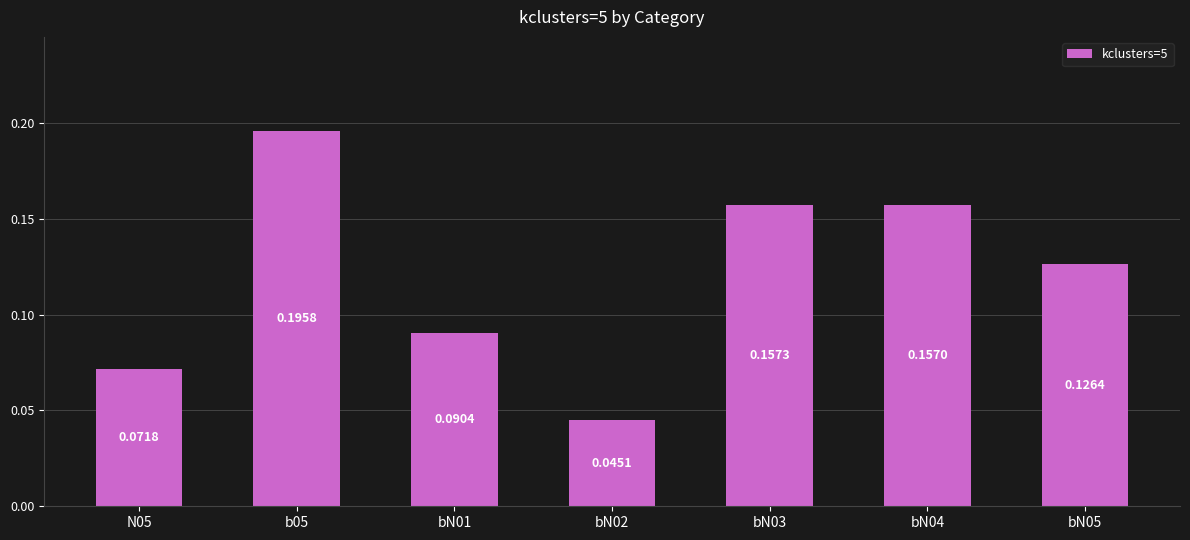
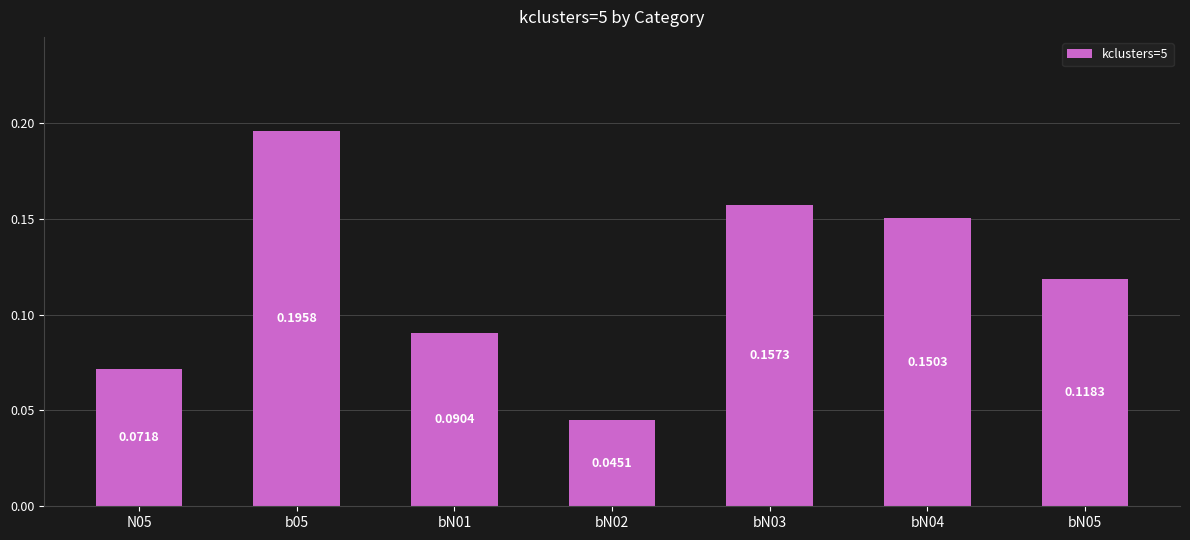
bN04: 0.1570 -> 0.1503
bN05: 0.1264 -> 0.1183
